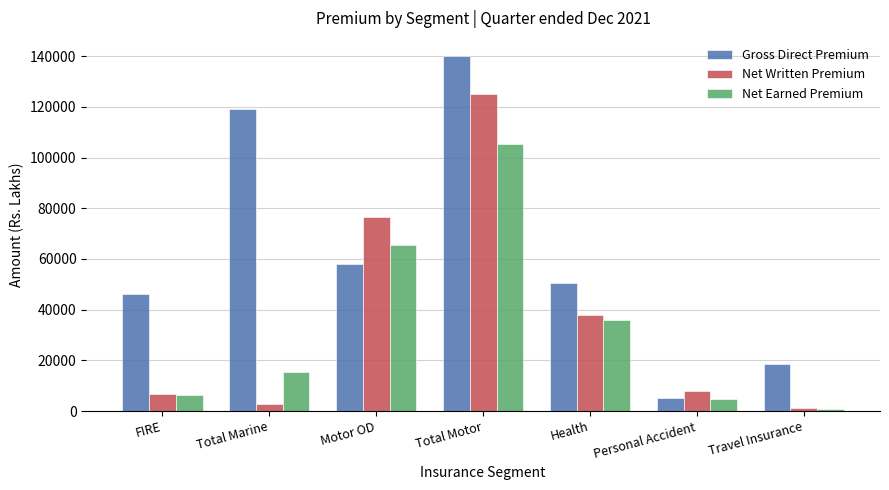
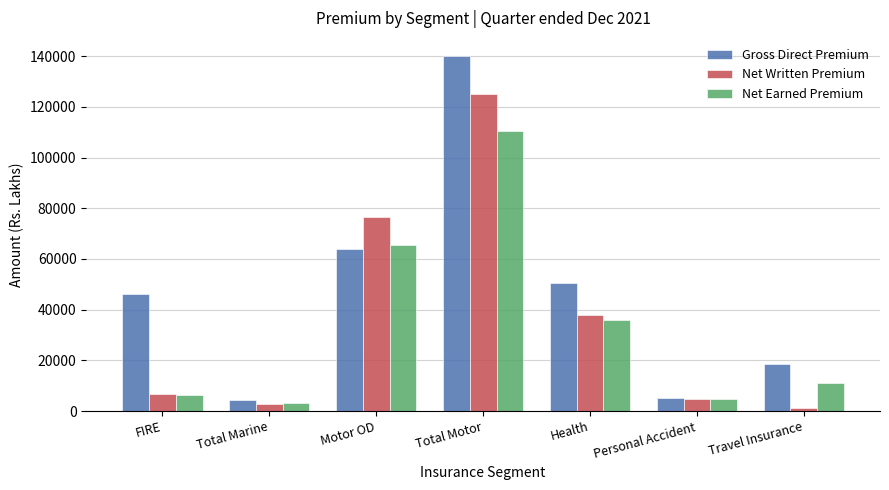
Gross Direct Premium, Total Marine: 119000 -> 4000
Net Earned Premium, Total Marine: 15000 -> 3000
Gross Direct Premium, Motor OD: 58000 -> 64000
Net Earned Premium, Total Motor: 105000 -> 111000
Net Written Premium, Personal Accident: 8000 -> 5000
Net Earned Premium, Travel Insurance: 1000 -> 11000
